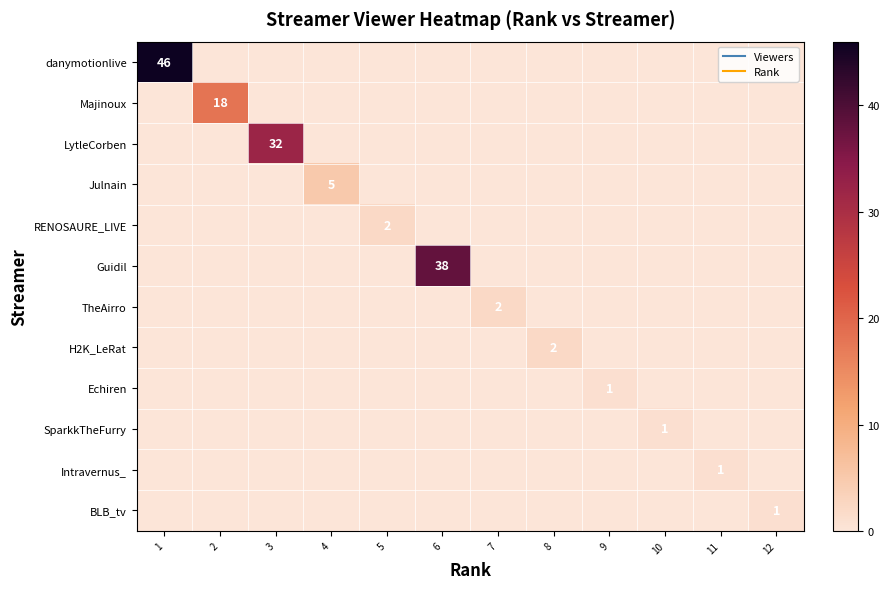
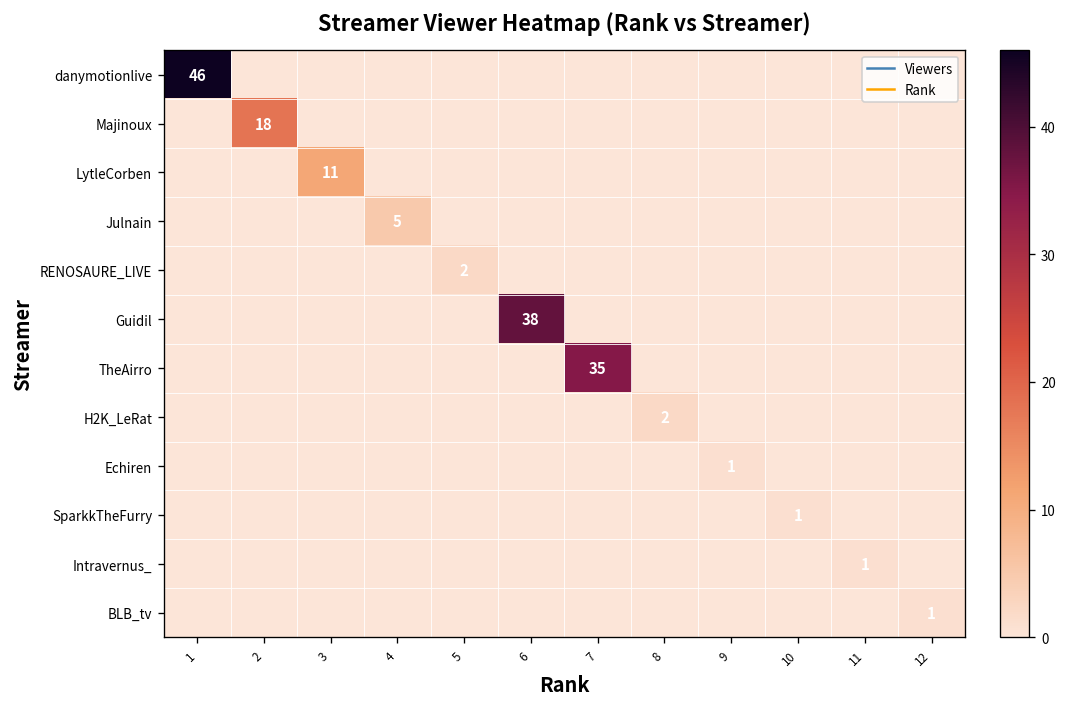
LytleCorben, 3: 32 -> 11
TheAirro, 7: 2 -> 35
